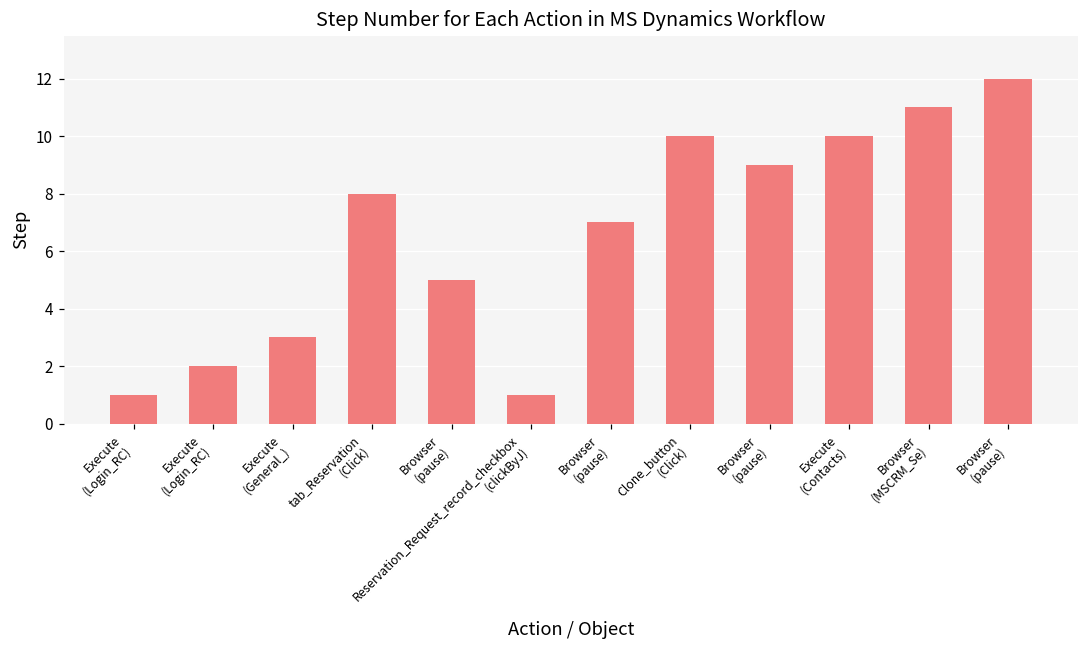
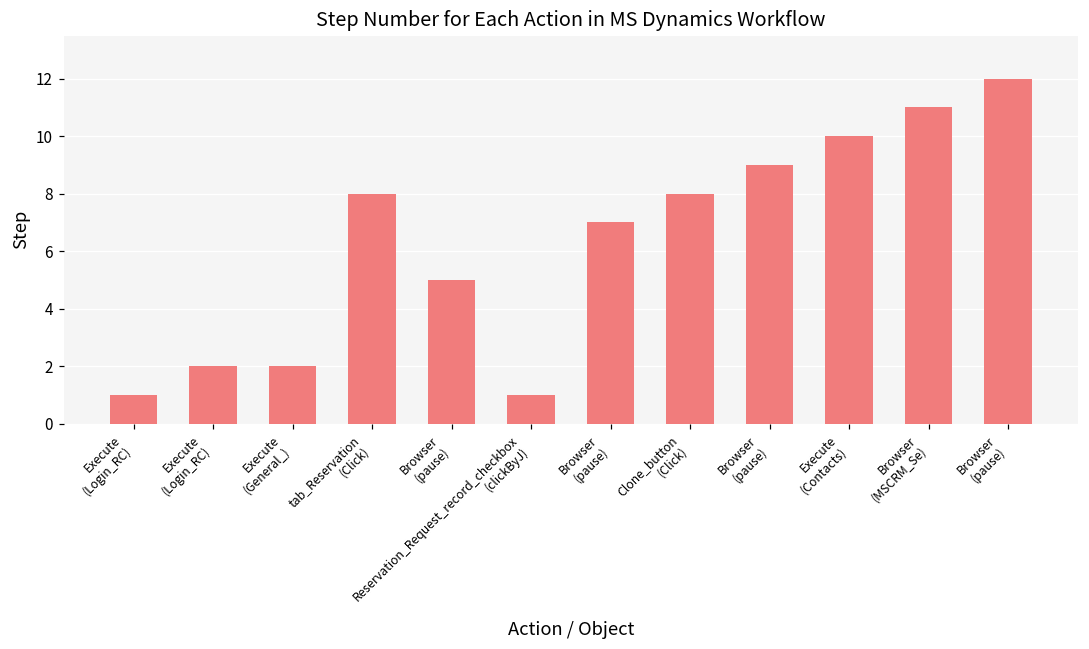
Execute (General_): 3 -> 2
Clone_button (Click): 10 -> 8
